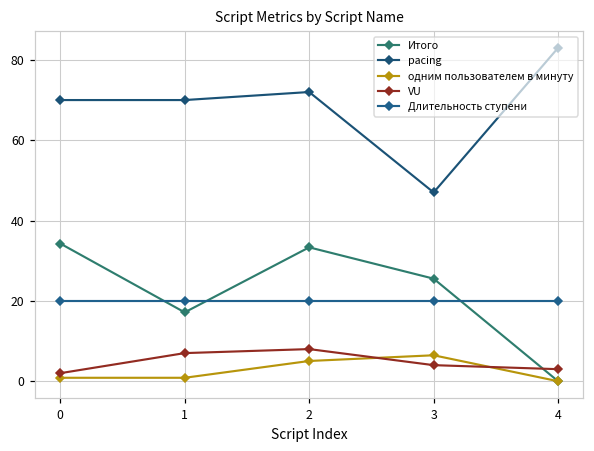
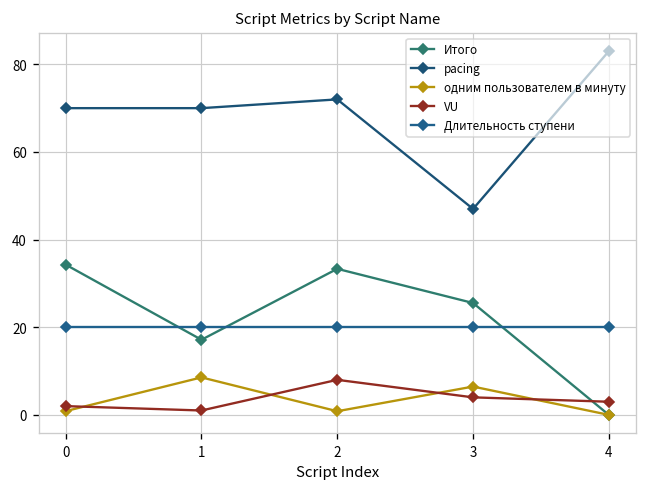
одним пользователем в минуту, 1: 1 -> 9
VU, 1: 7 -> 1
одним пользователем в минуту, 2: 5 -> 1
